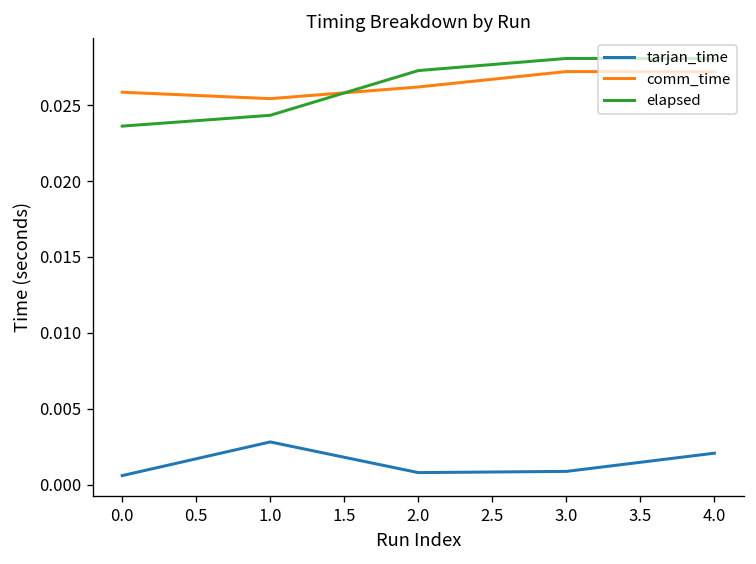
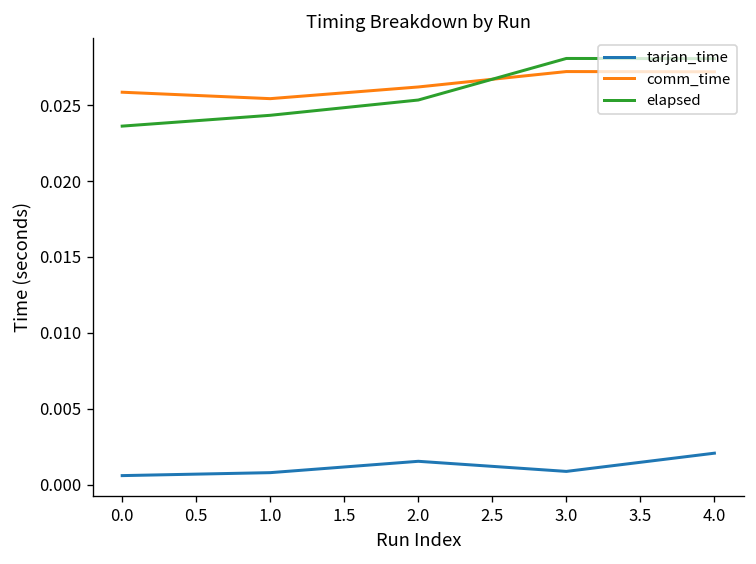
tarjan_time, 1.0: 0.0028 -> 0.0008
tarjan_time, 2.0: 0.0008 -> 0.0015
elapsed, 2.0: 0.0273 -> 0.0253
